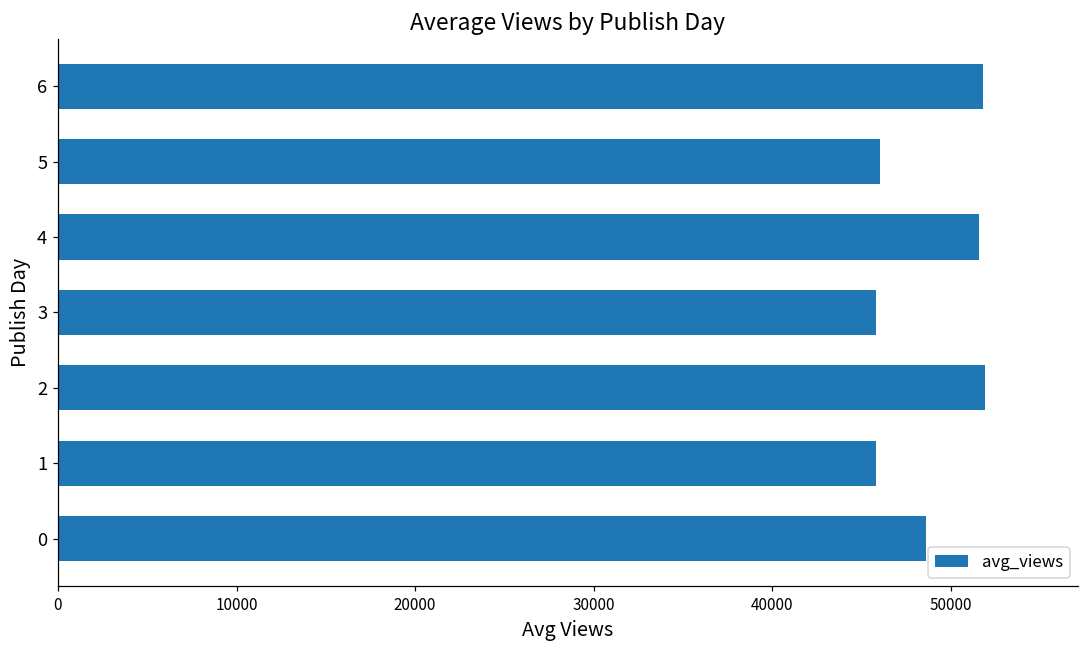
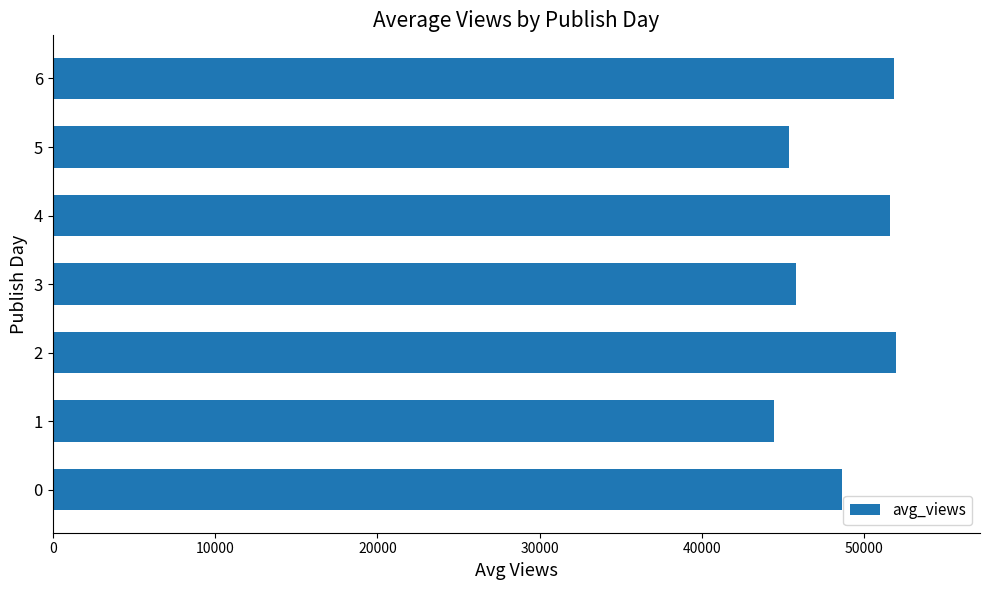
5: 46000 -> 45300
1: 45800 -> 44400
